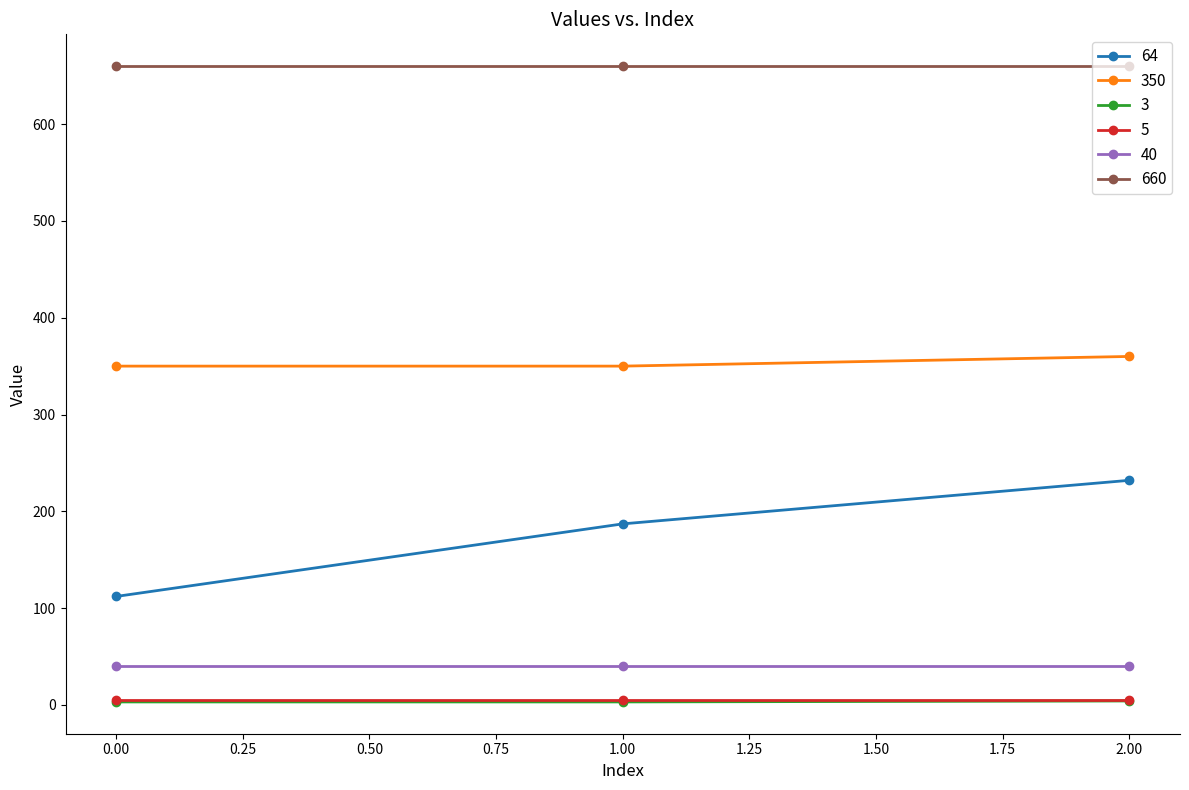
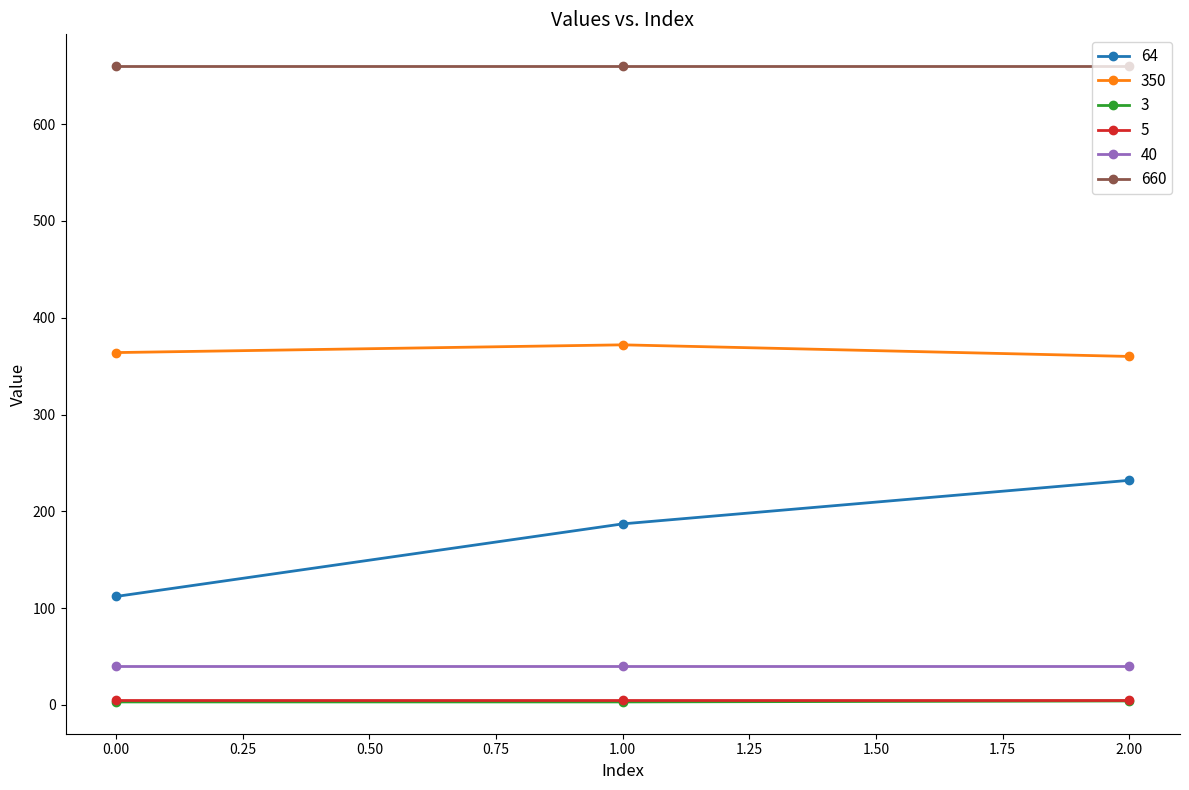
350, 0.00: 350 -> 360
350, 1.00: 350 -> 370
